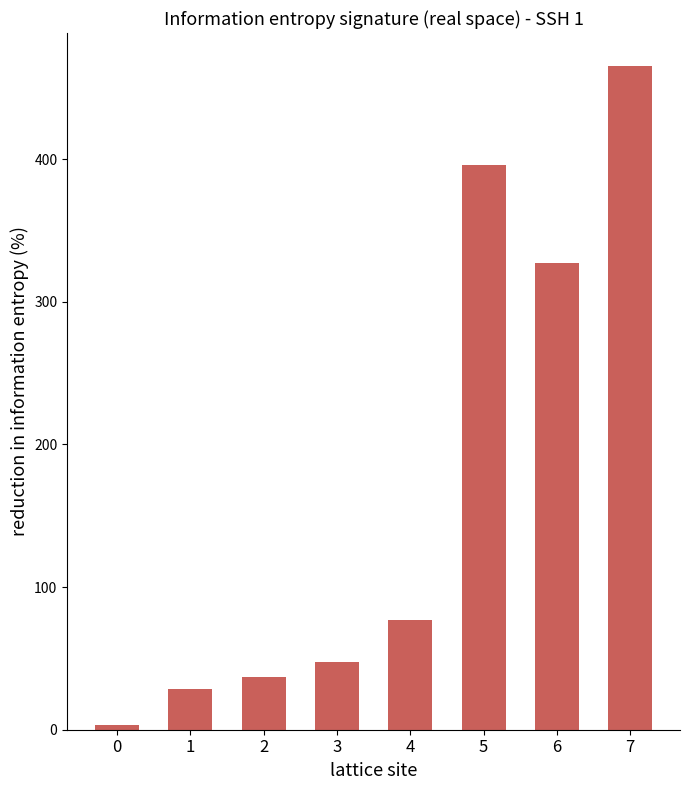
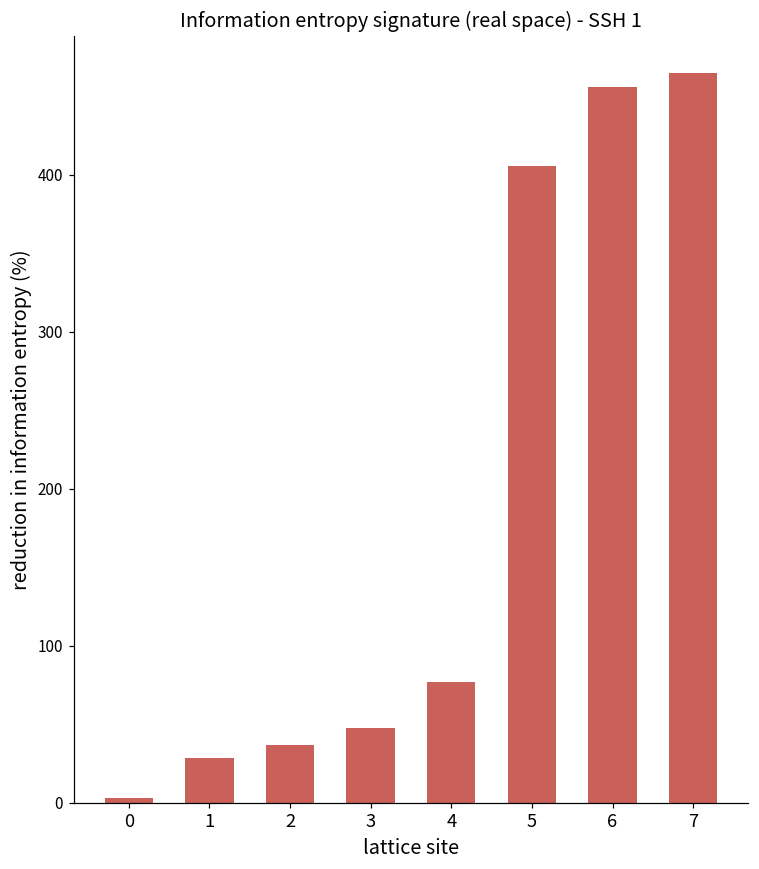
5: 396 -> 406
6: 327 -> 456
